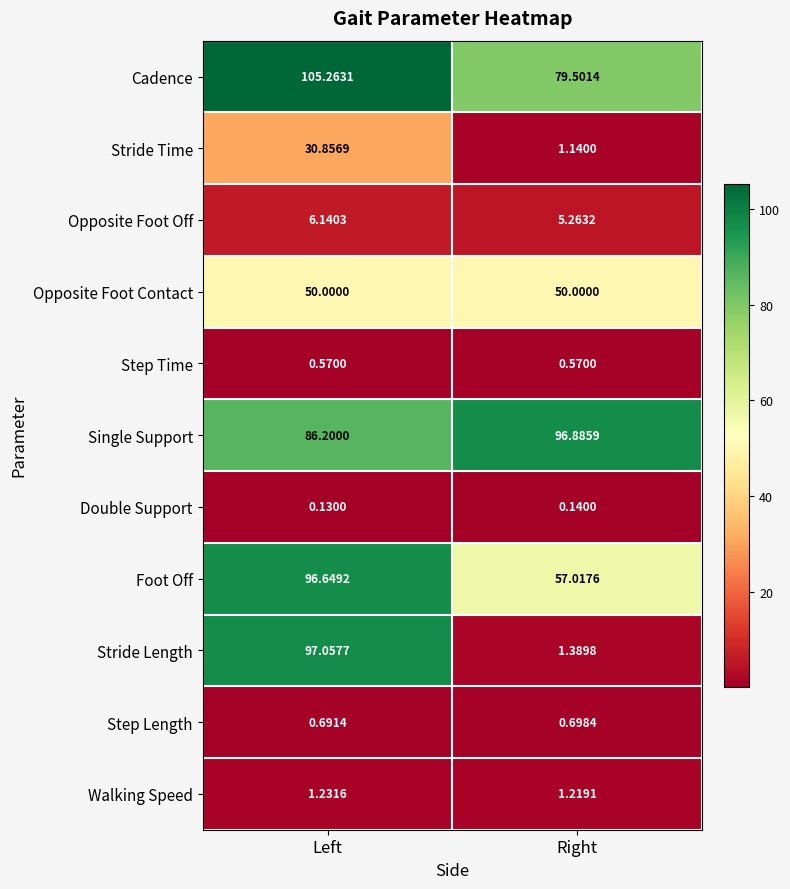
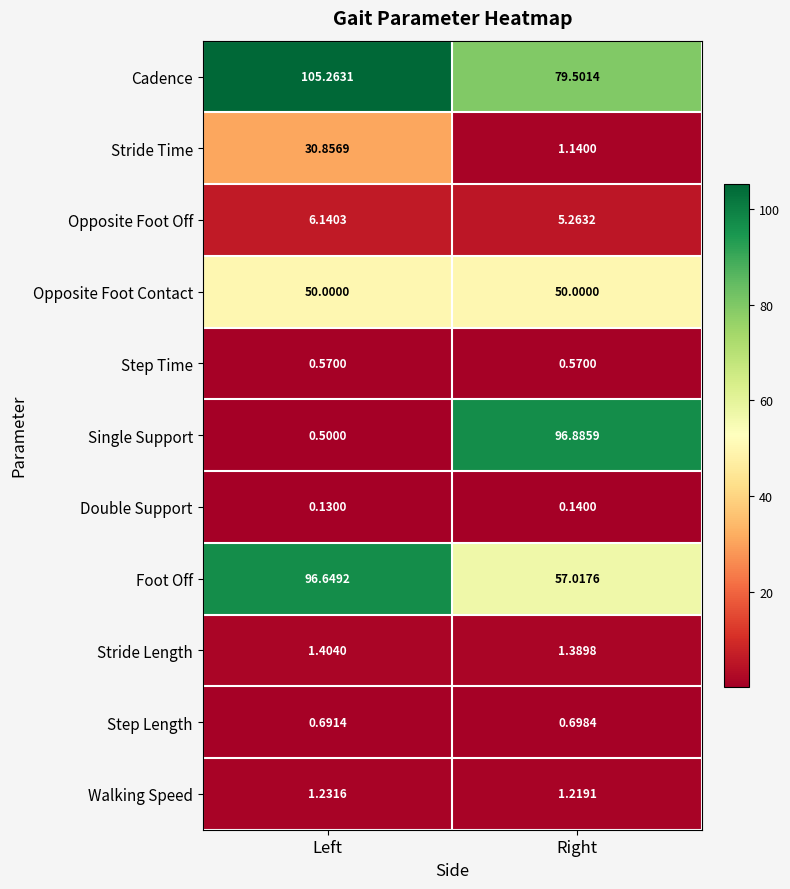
Single Support, Left: 86.2000 -> 0.5000
Stride Length, Left: 97.0577 -> 1.4040
